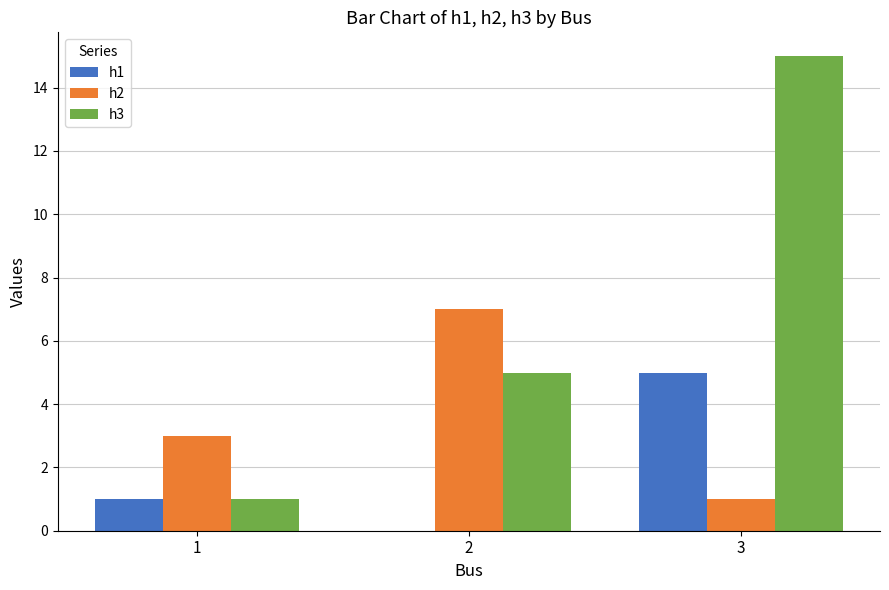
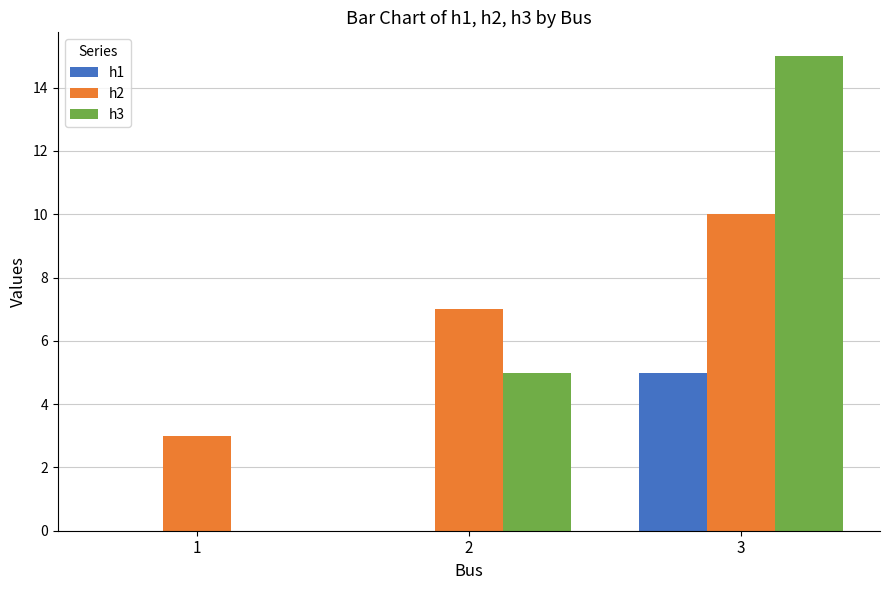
h1, 1: 1 -> 0
h3, 1: 1 -> 0
h2, 3: 1 -> 10
